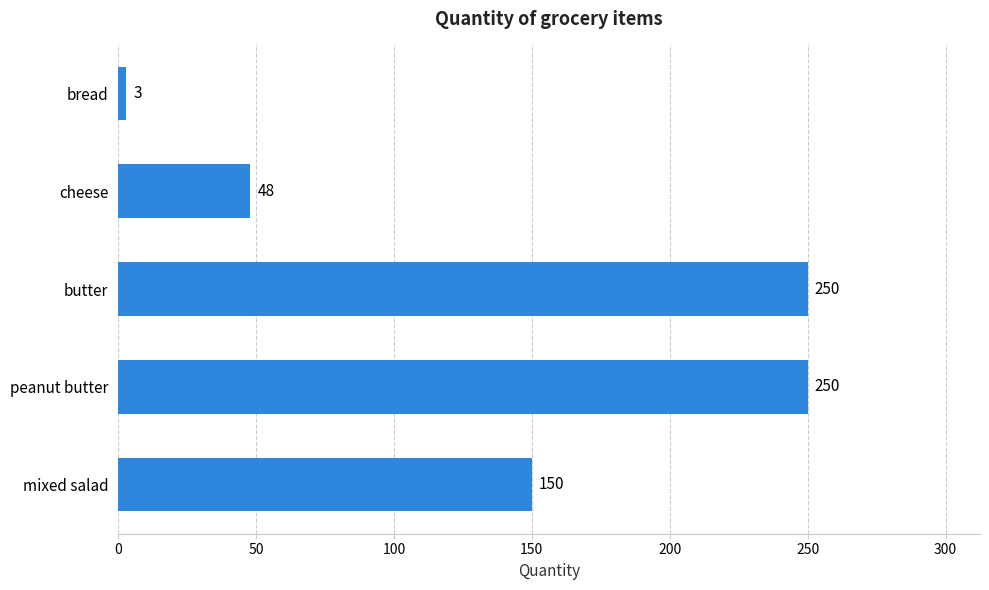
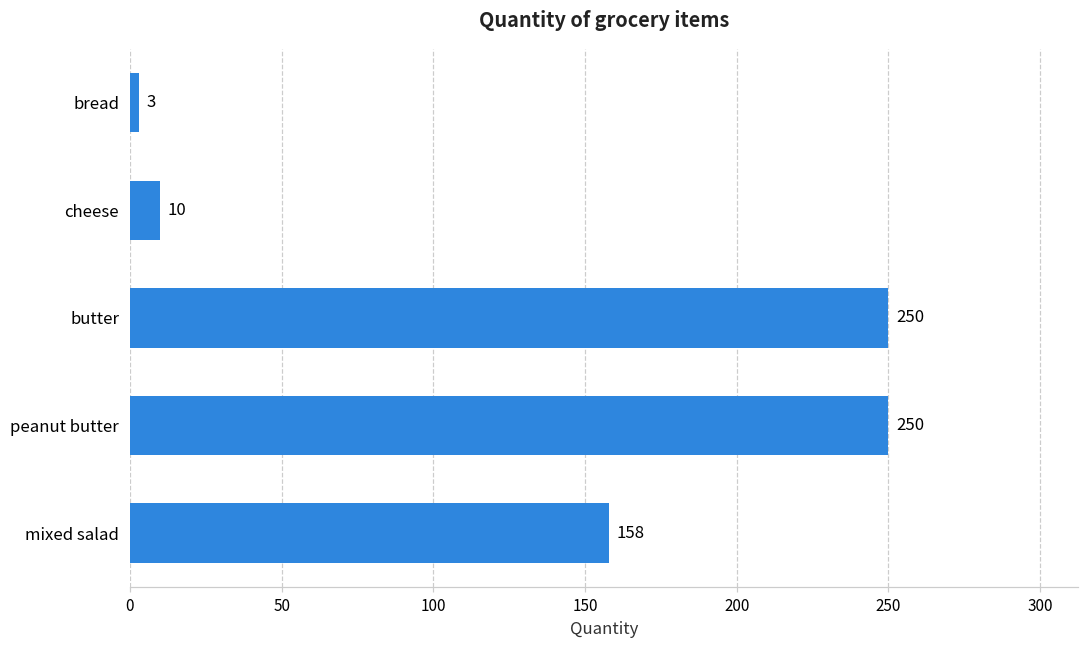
cheese: 48 -> 10
mixed salad: 150 -> 158
